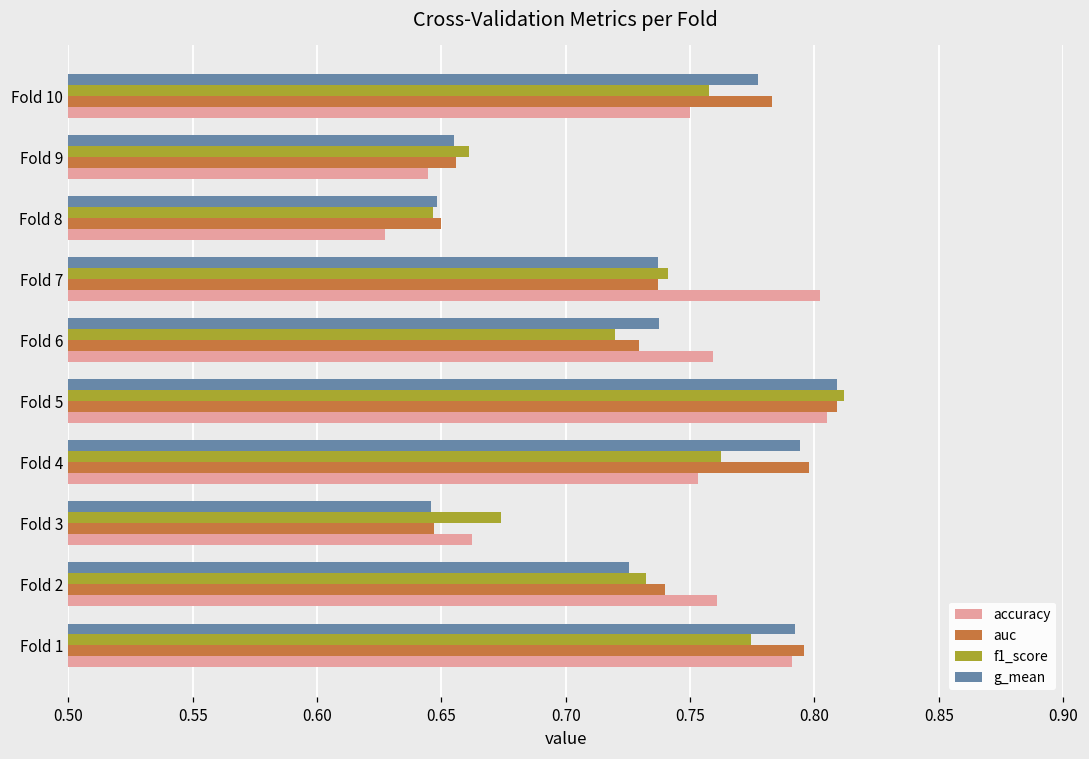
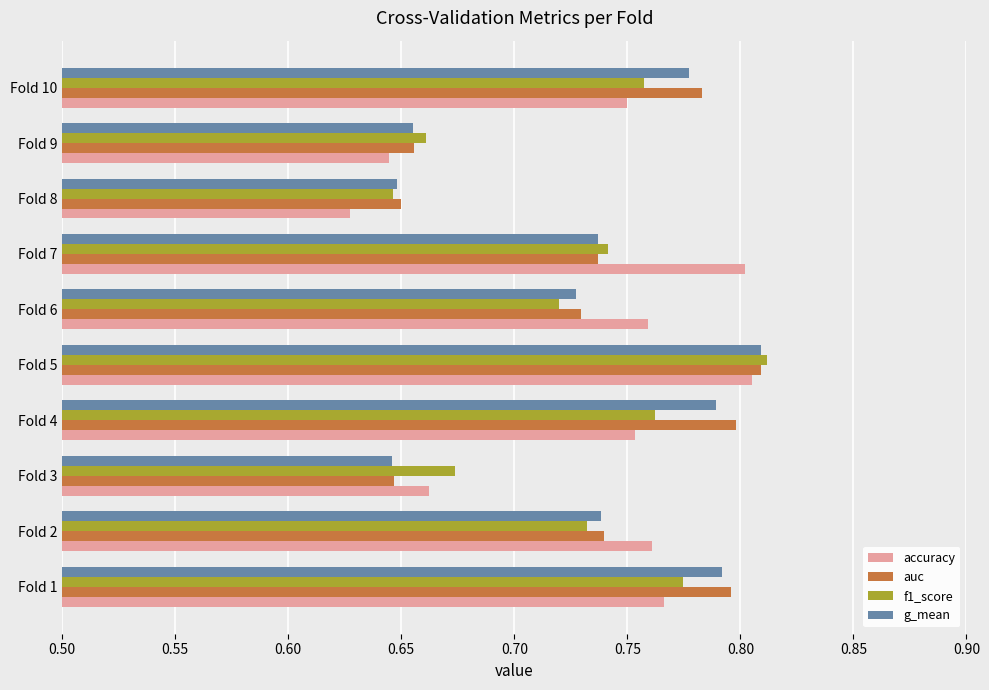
g_mean, Fold 6: 0.738 -> 0.727
g_mean, Fold 4: 0.794 -> 0.789
g_mean, Fold 2: 0.725 -> 0.738
accuracy, Fold 1: 0.791 -> 0.766
